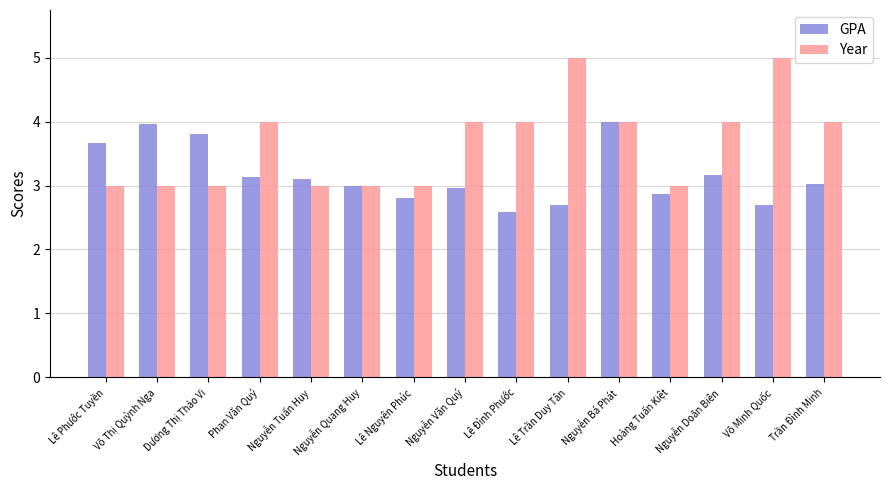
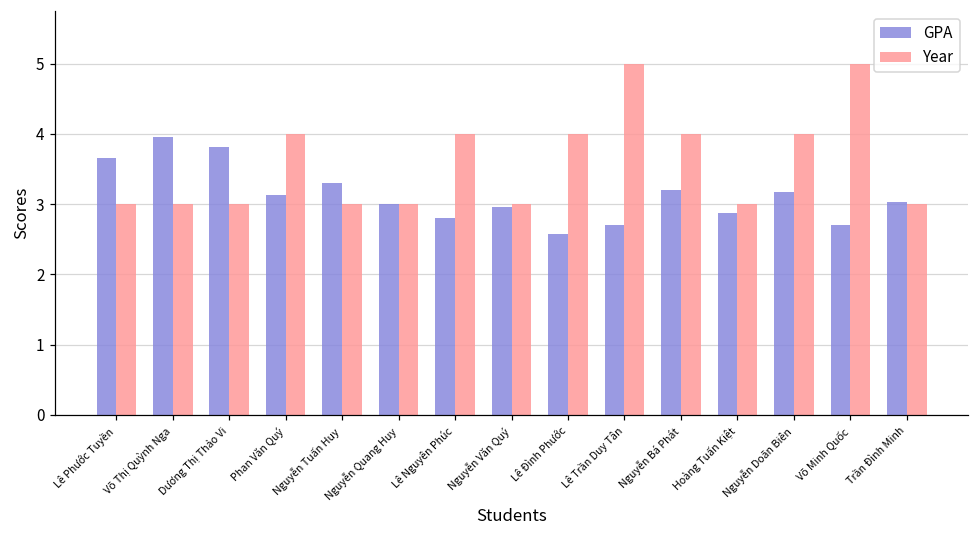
GPA, Nguyễn Tuấn Huy: 3.1 -> 3.3
Year, Lê Nguyên Phúc: 3 -> 4
Year, Nguyễn Văn Quý: 4 -> 3
GPA, Nguyễn Bá Phát: 4.0 -> 3.2
Year, Trần Đình Minh: 4 -> 3
